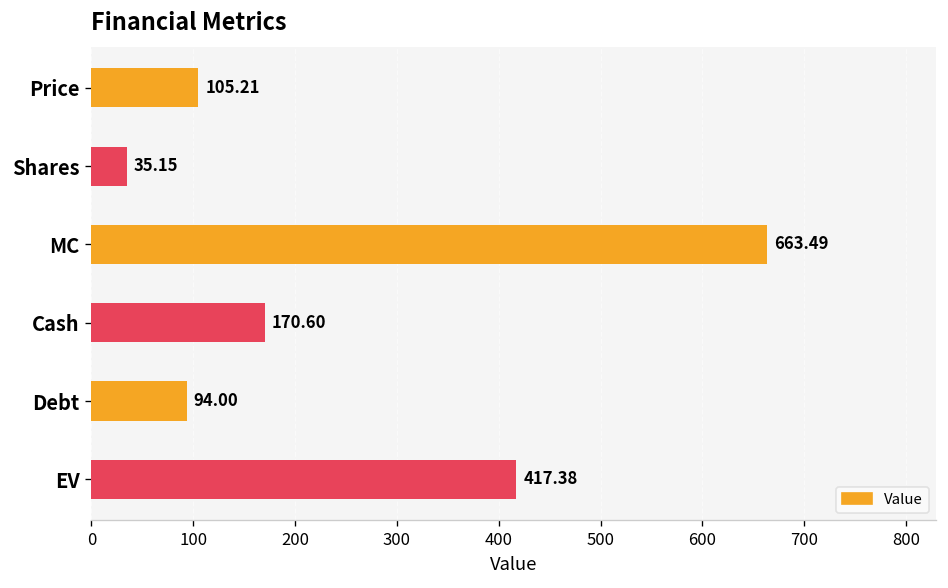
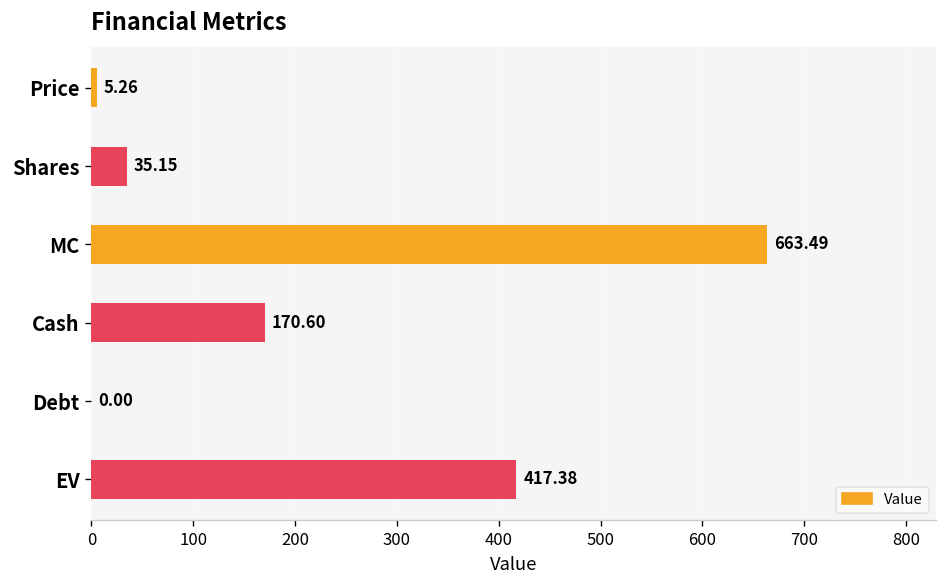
Price: 105.21 -> 5.26
Debt: 94.00 -> 0.00
